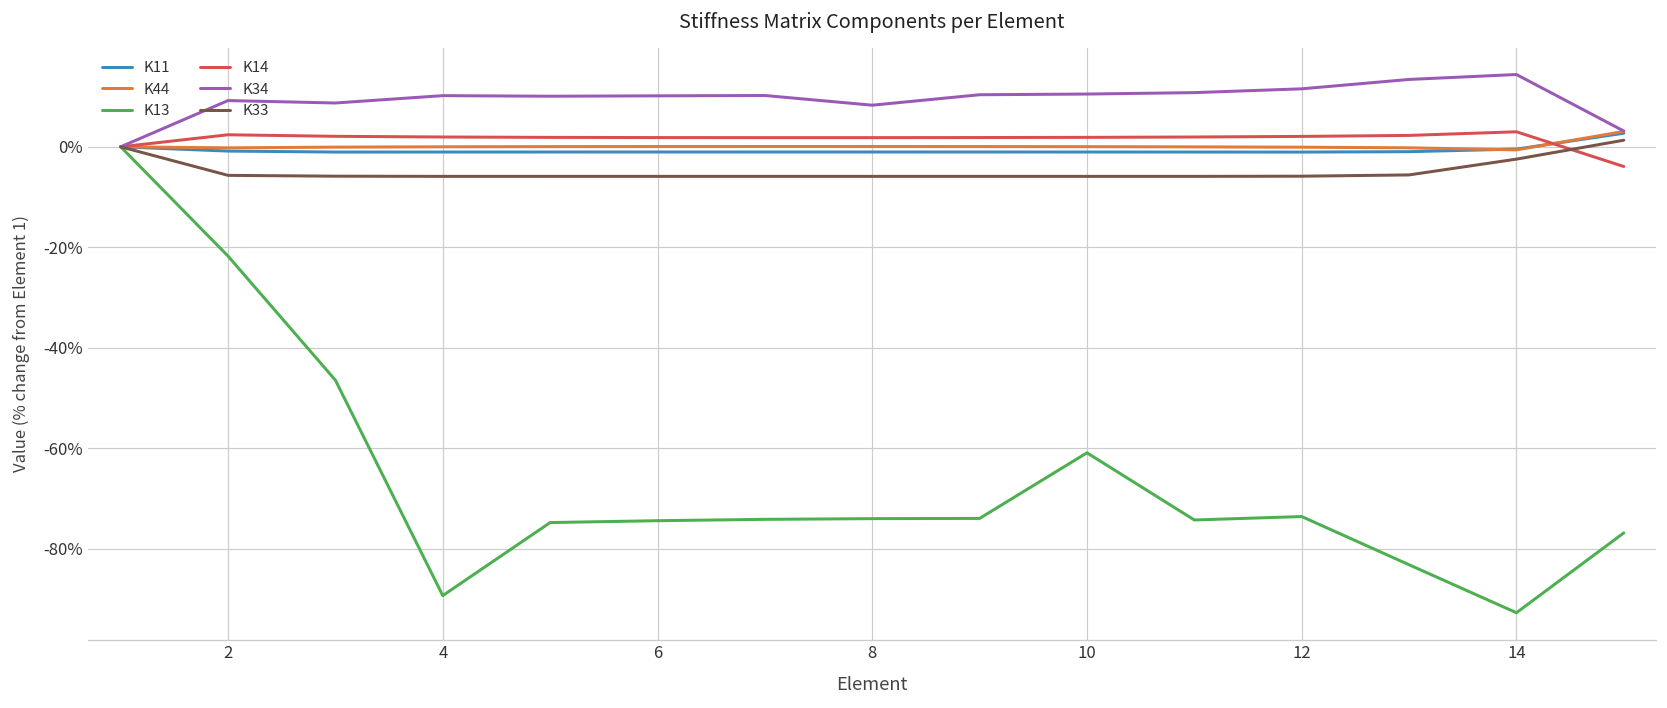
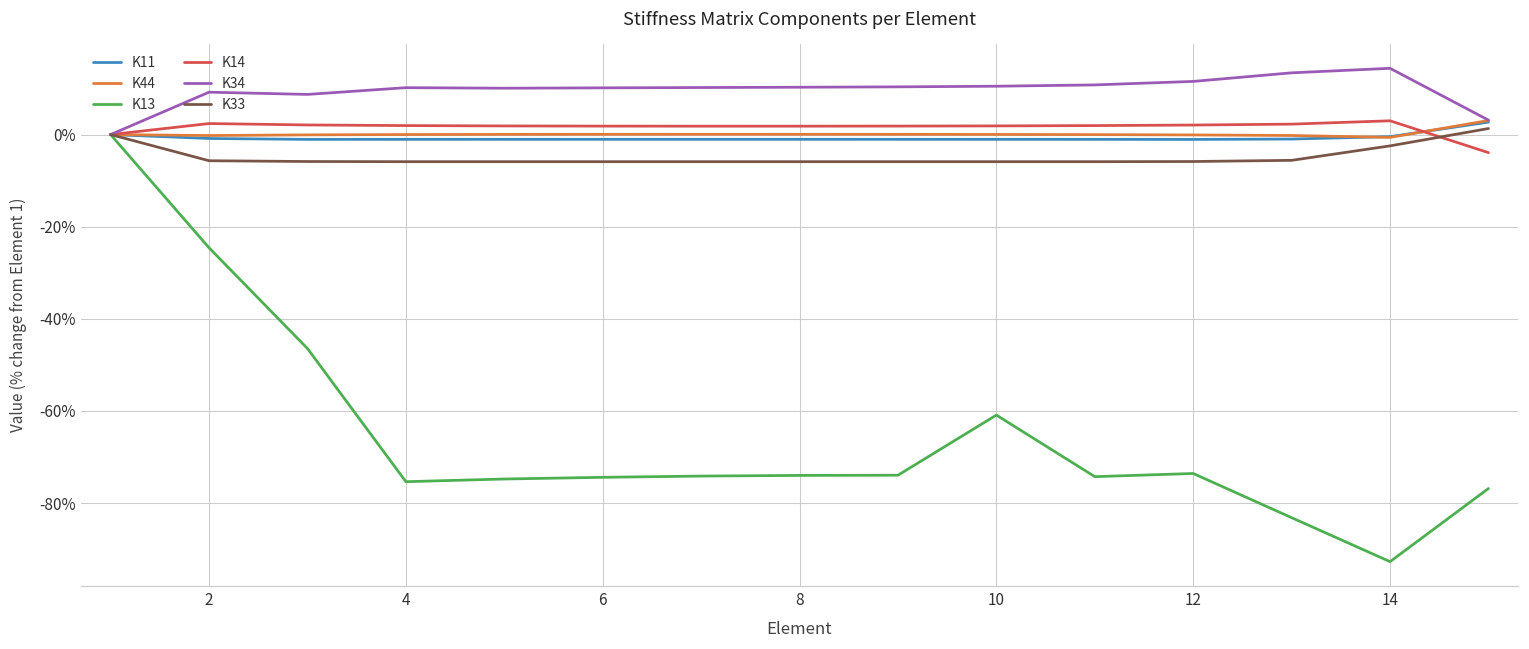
K13, 2: -22% -> -25%
K13, 4: -89% -> -75%
K34, 8: 8% -> 10%
